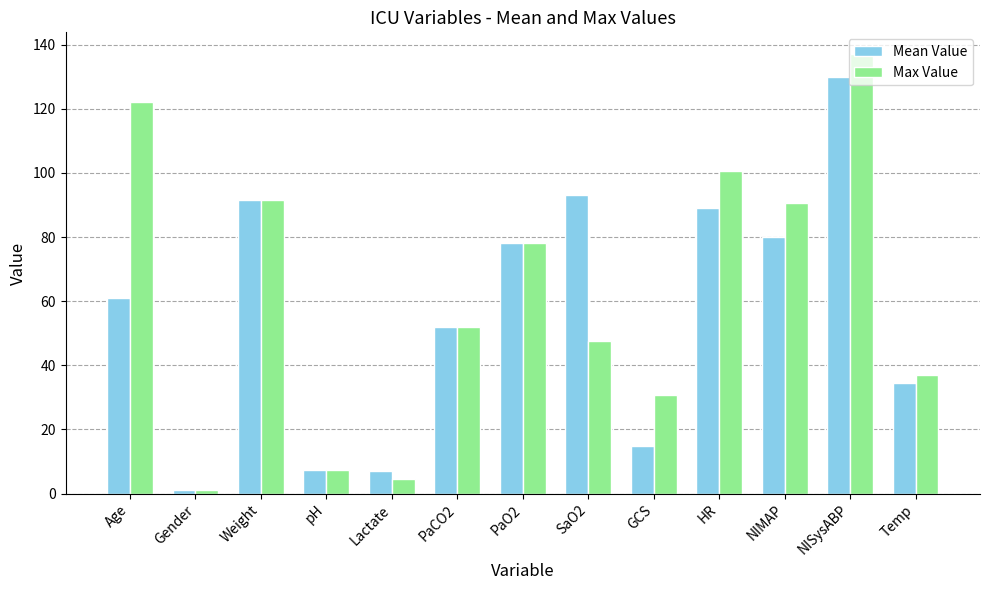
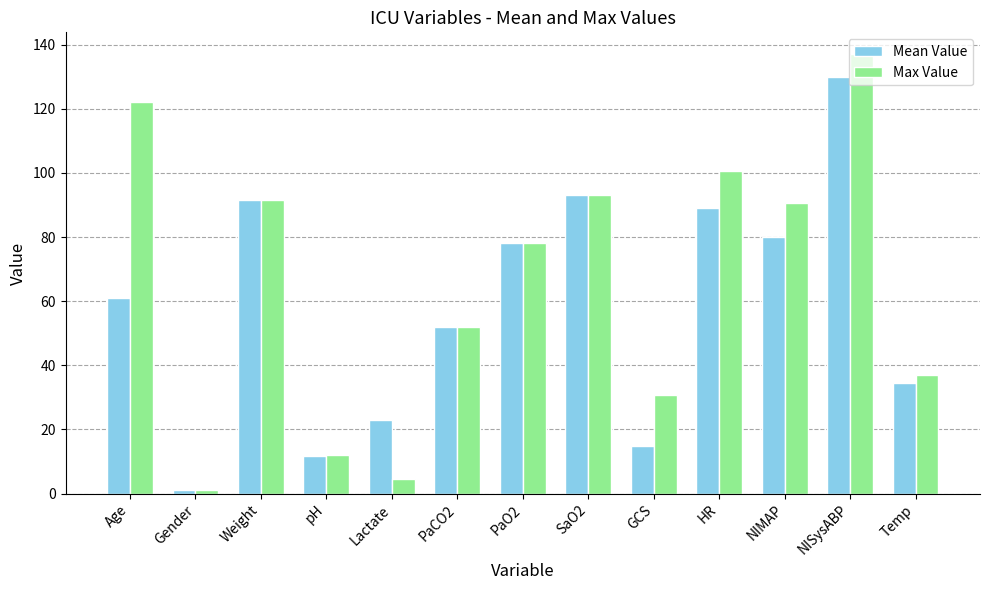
Mean Value, pH: 7 -> 12
Max Value, pH: 7 -> 12
Mean Value, Lactate: 7 -> 23
Max Value, SaO2: 48 -> 93
